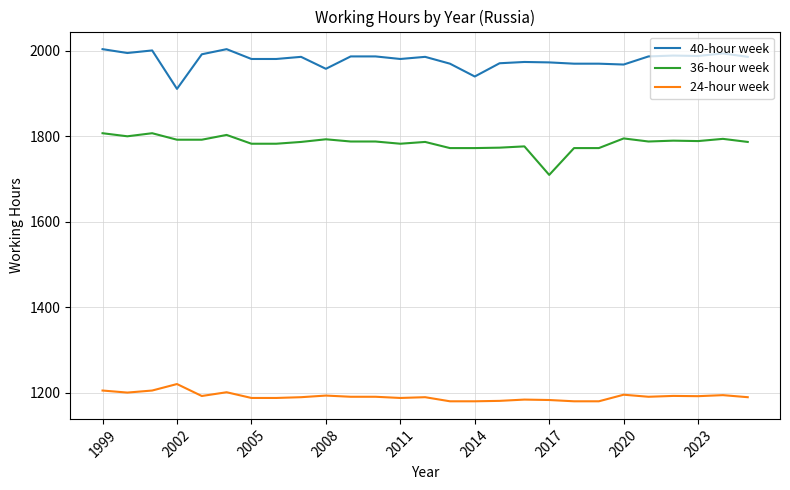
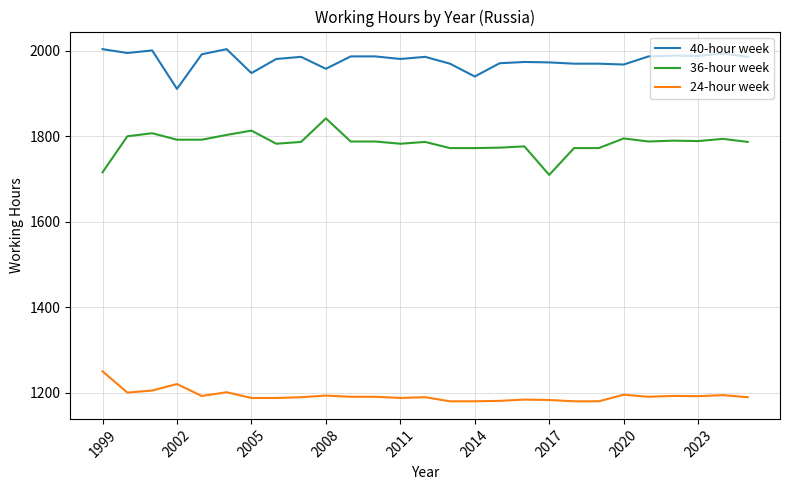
36-hour week, 1999: 1810 -> 1720
24-hour week, 1999: 1200 -> 1250
40-hour week, 2005: 1980 -> 1950
36-hour week, 2005: 1780 -> 1810
36-hour week, 2008: 1790 -> 1840
